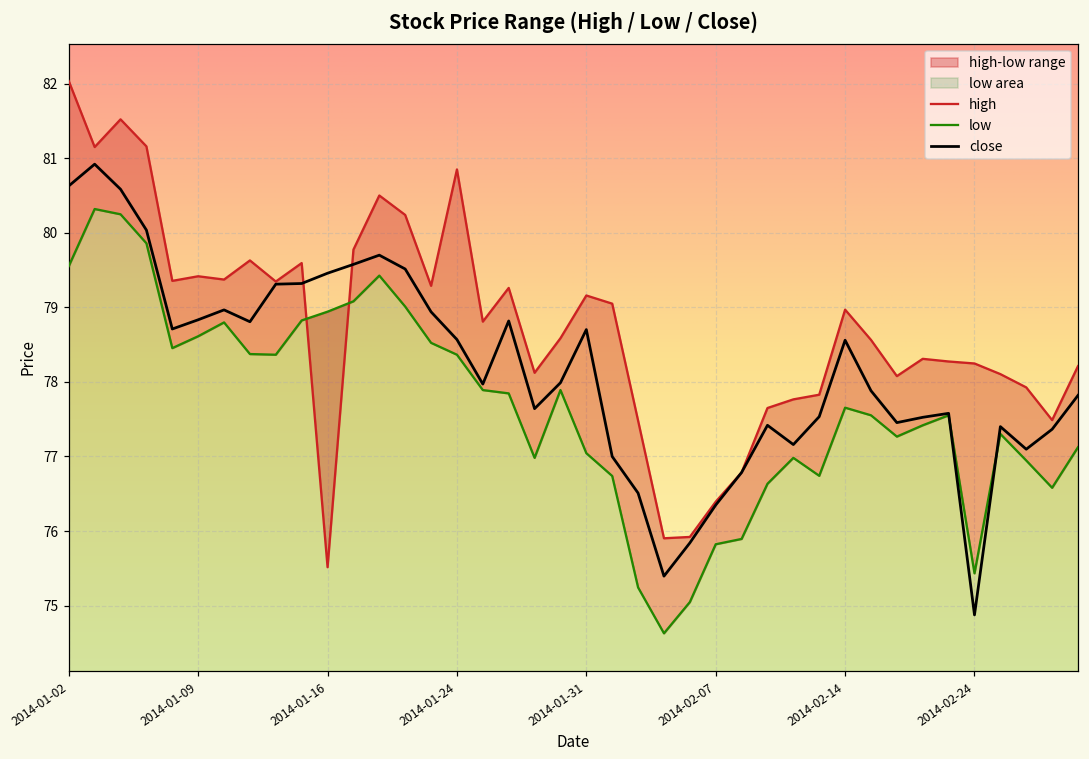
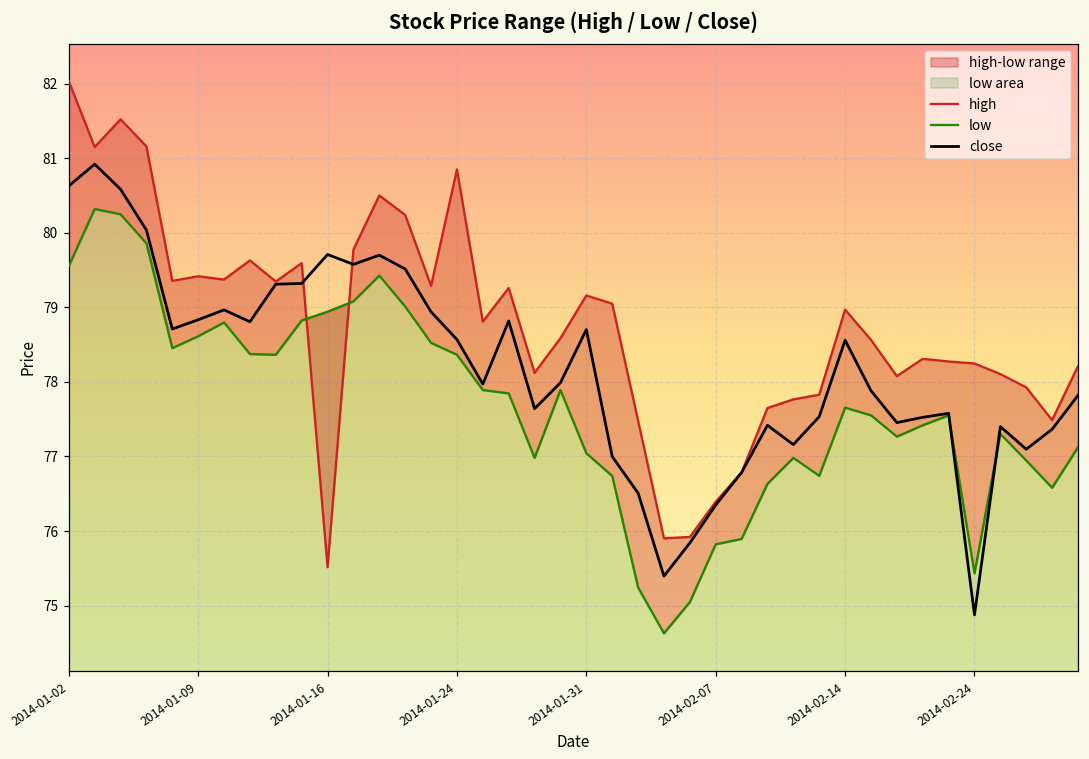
close, 2014-01-16: 79.5 -> 79.7
